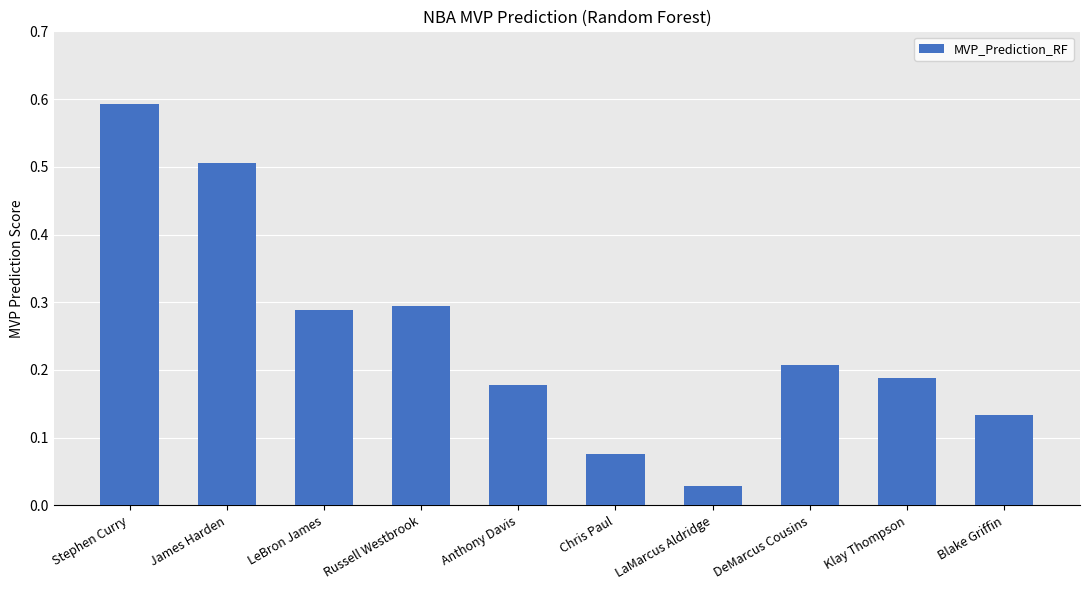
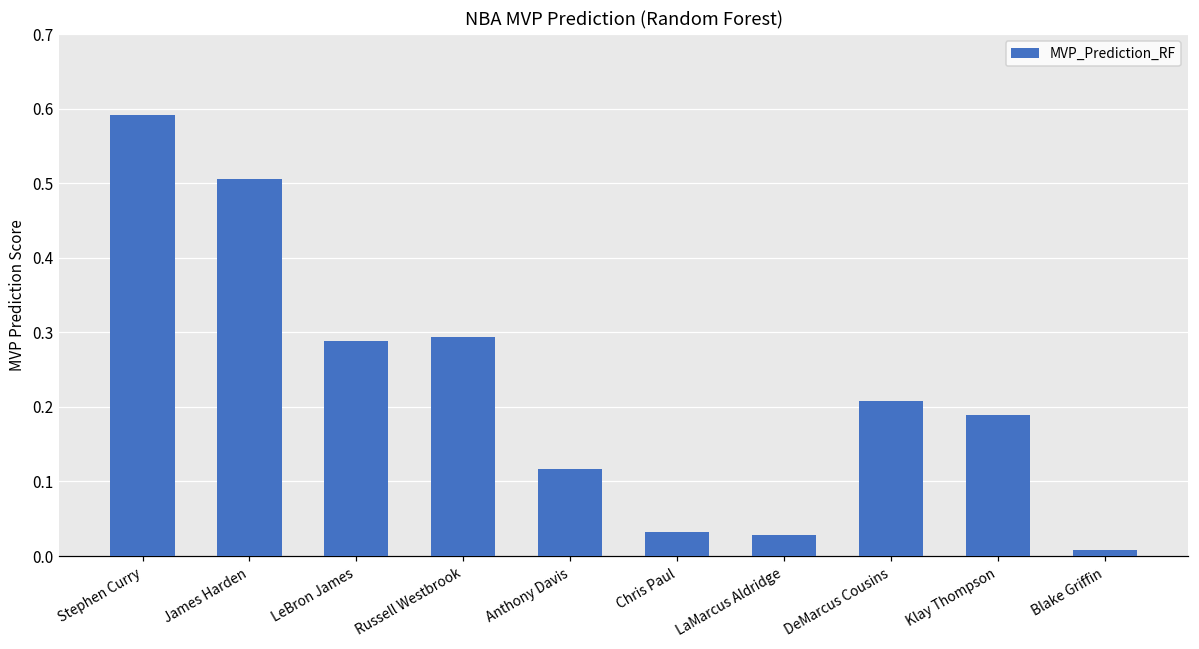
Anthony Davis: 0.18 -> 0.12
Chris Paul: 0.08 -> 0.03
Blake Griffin: 0.13 -> 0.01
